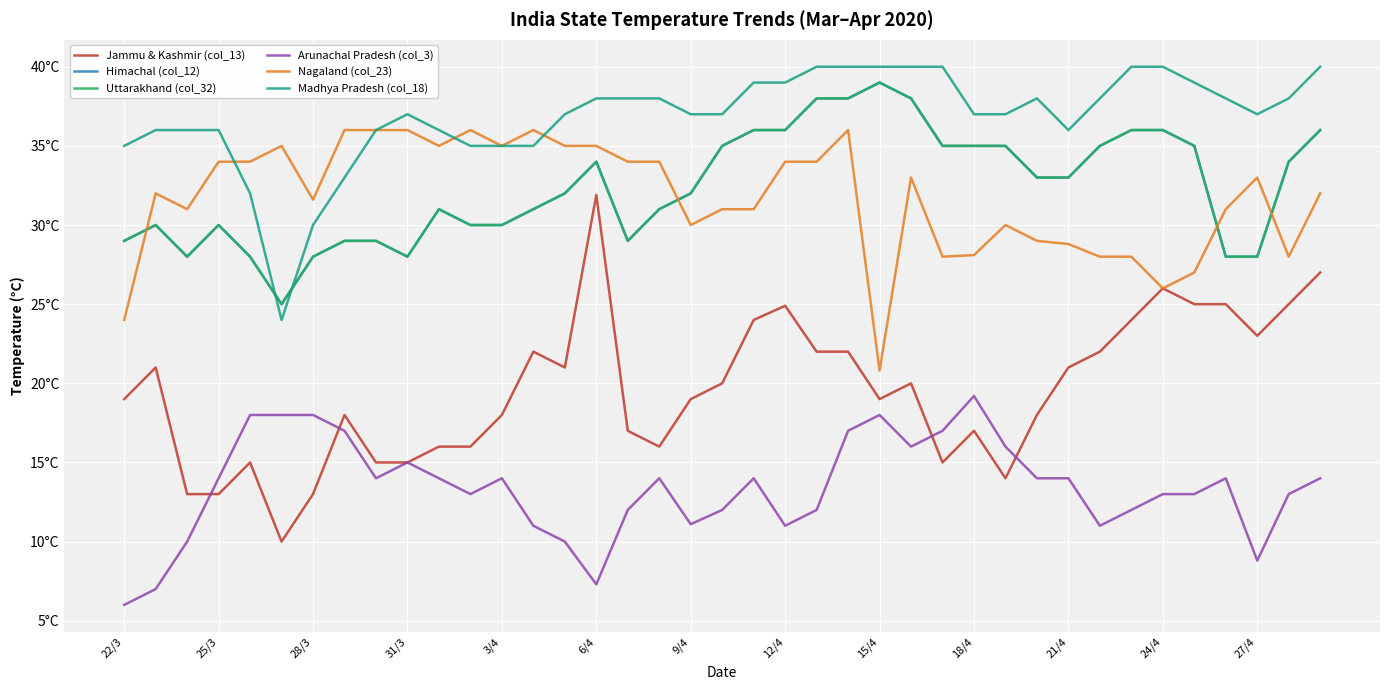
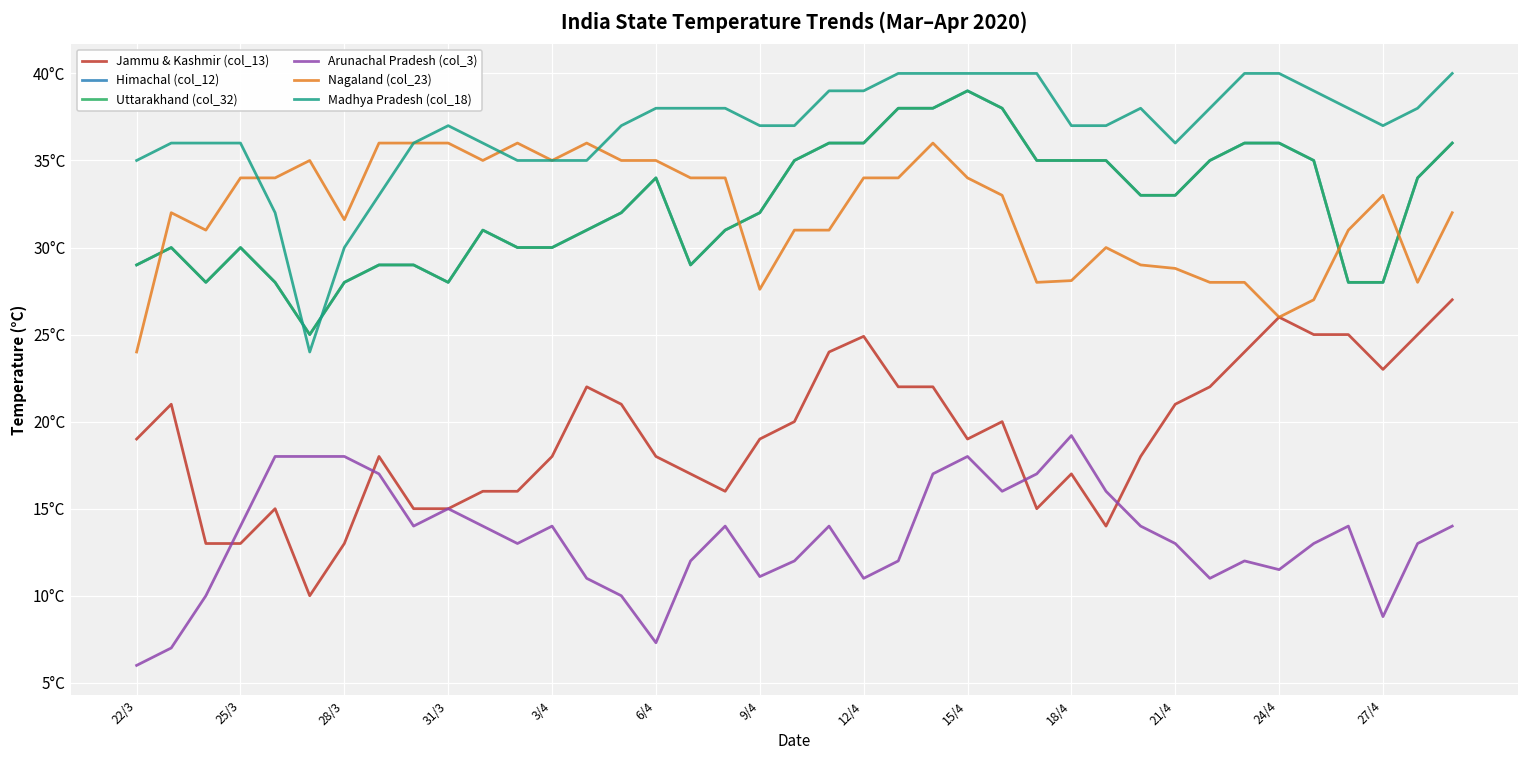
Jammu & Kashmir (col_13), 6/4: 31.9°C -> 18.0°C
Nagaland (col_23), 9/4: 30.0°C -> 27.6°C
Nagaland (col_23), 15/4: 20.8°C -> 34.0°C
Arunachal Pradesh (col_3), 21/4: 14°C -> 13°C
Arunachal Pradesh (col_3), 24/4: 13.0°C -> 11.5°C
